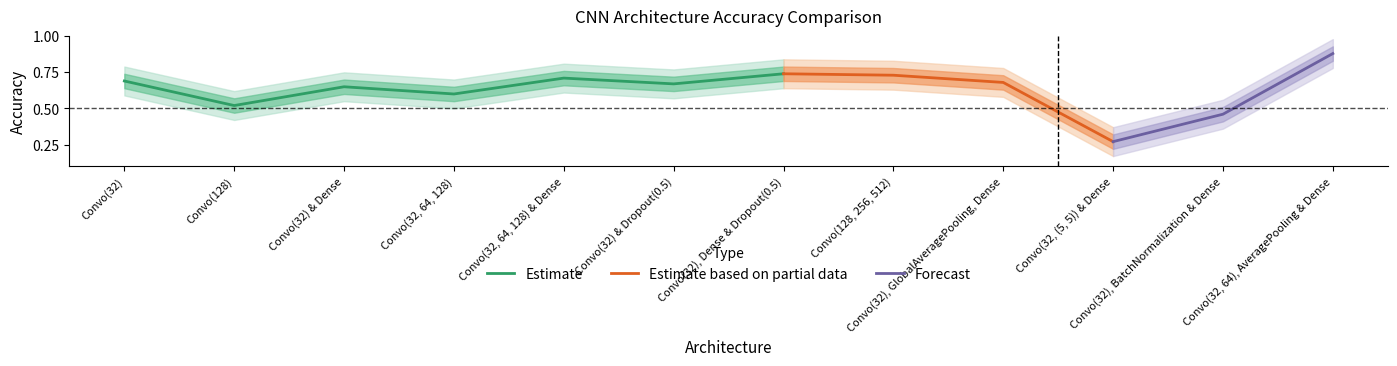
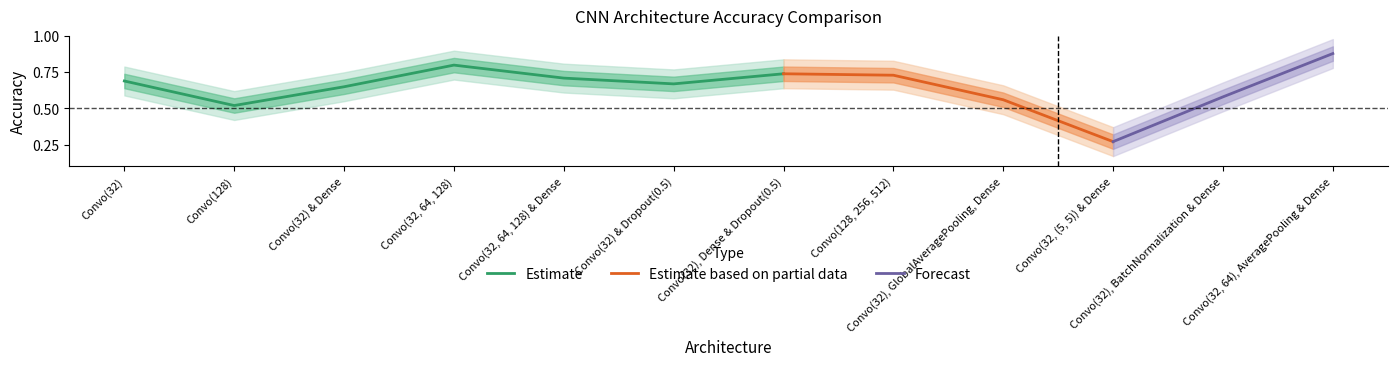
Estimate, Convo(32, 64, 128): 0.6 -> 0.8
Estimate based on partial data, Convo(32), GlobalAveragePooling, Dense: 0.68 -> 0.56
Forecast, Convo(32), BatchNormalization & Dense: 0.46 -> 0.58
